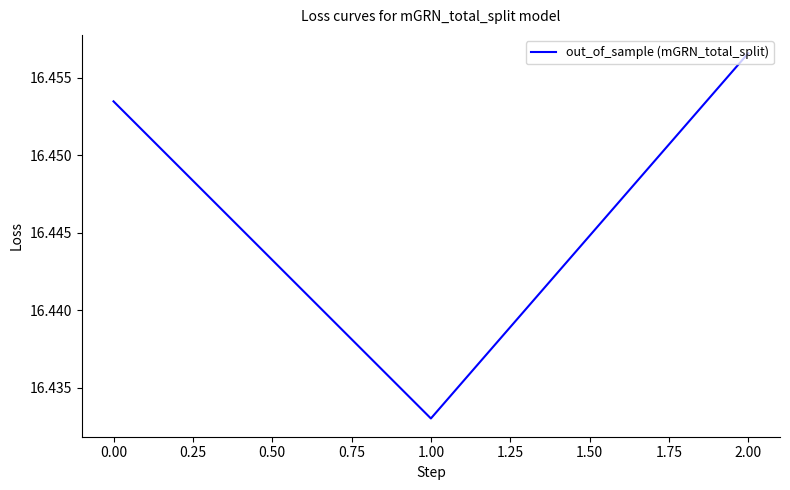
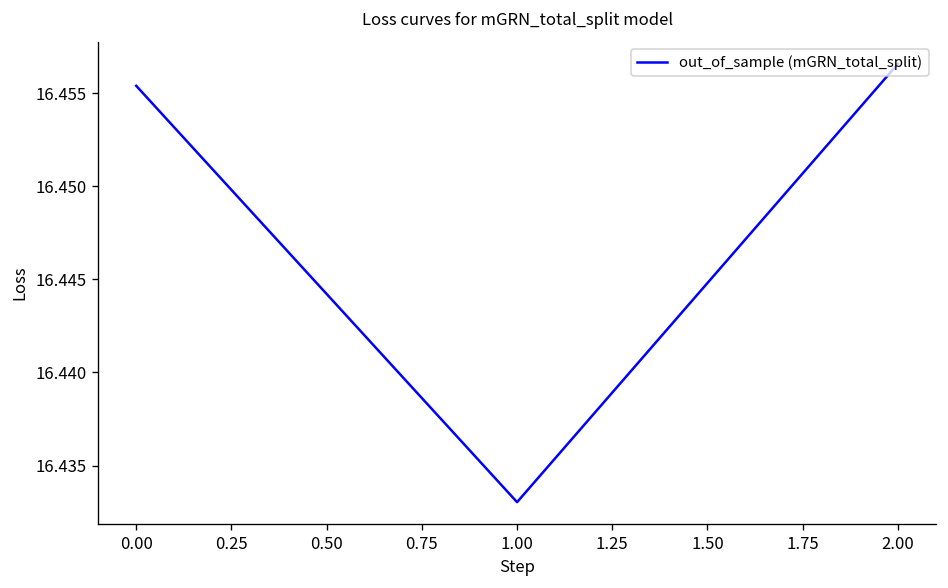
0.00: 16.4535 -> 16.4554
